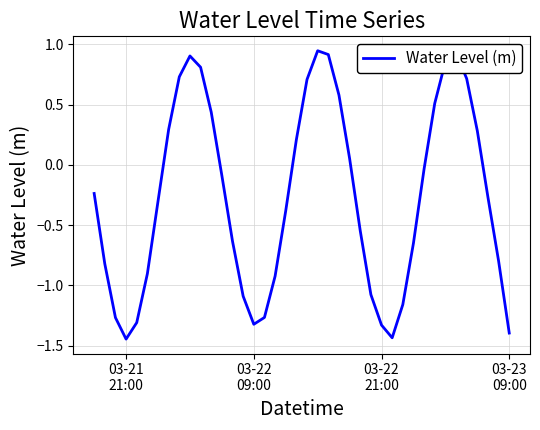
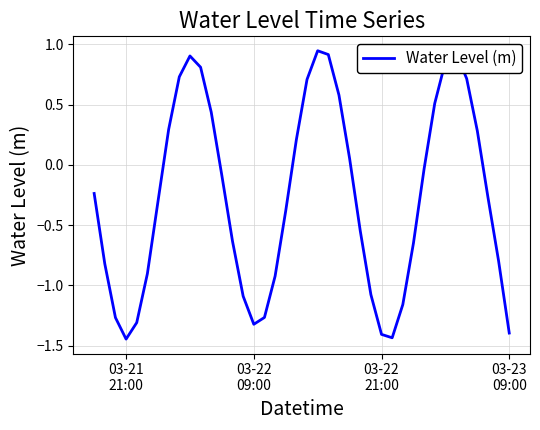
03-22 21:00: -1.33 -> -1.41
